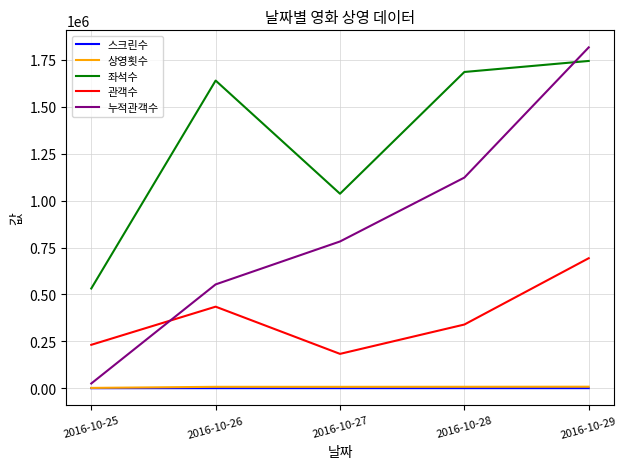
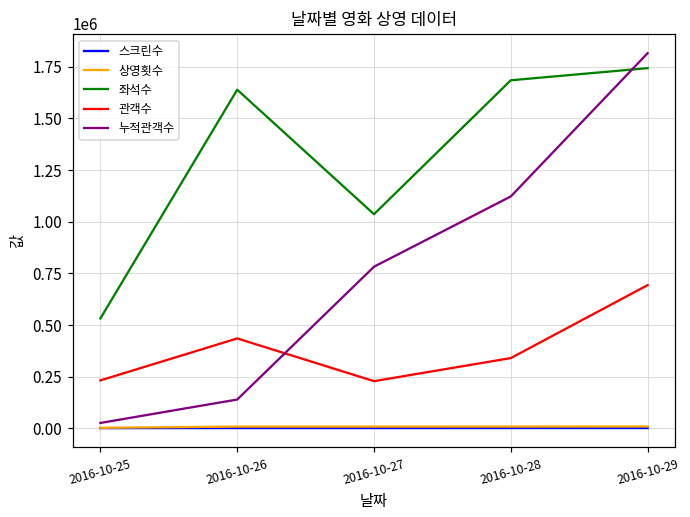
누적관객수, 2016-10-26: 550000 -> 140000
관객수, 2016-10-27: 180000 -> 230000
